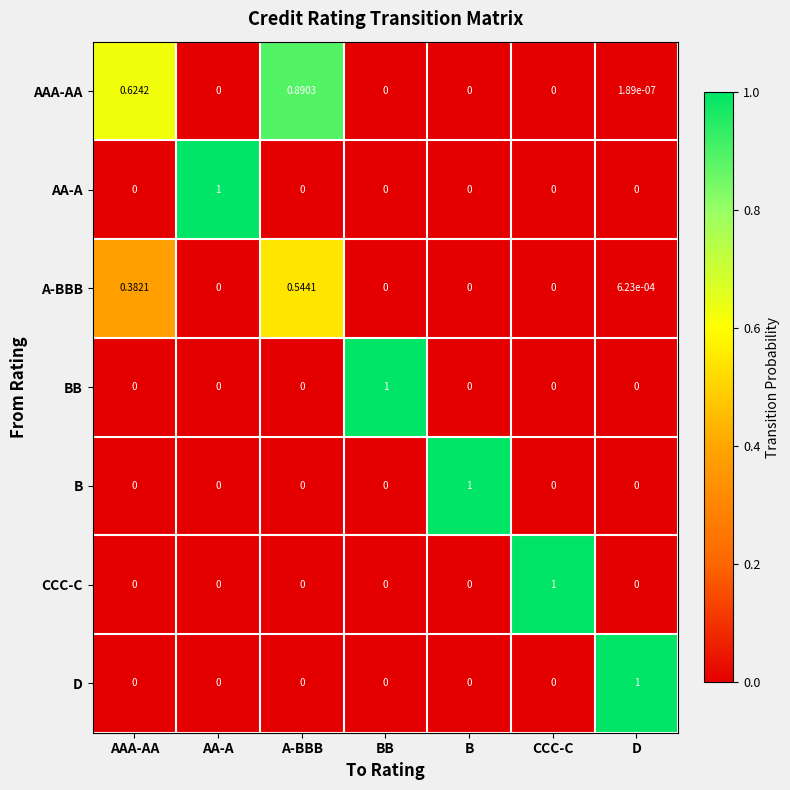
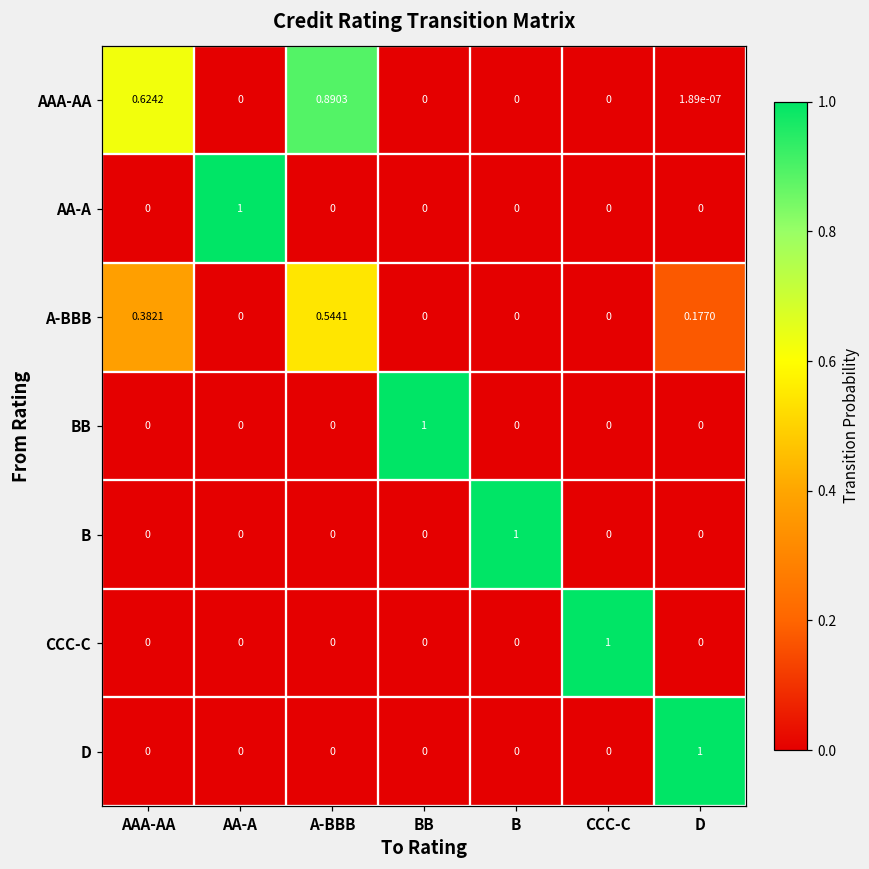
A-BBB, D: 6.23e-04 -> 0.1770
